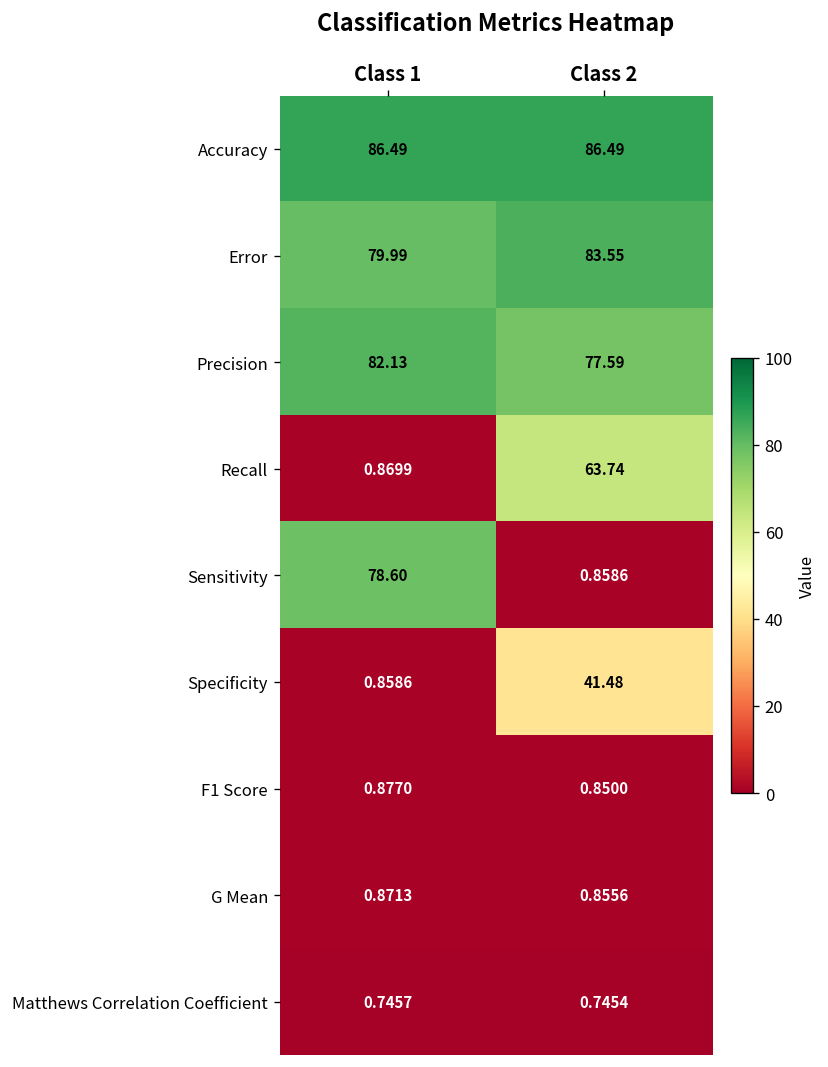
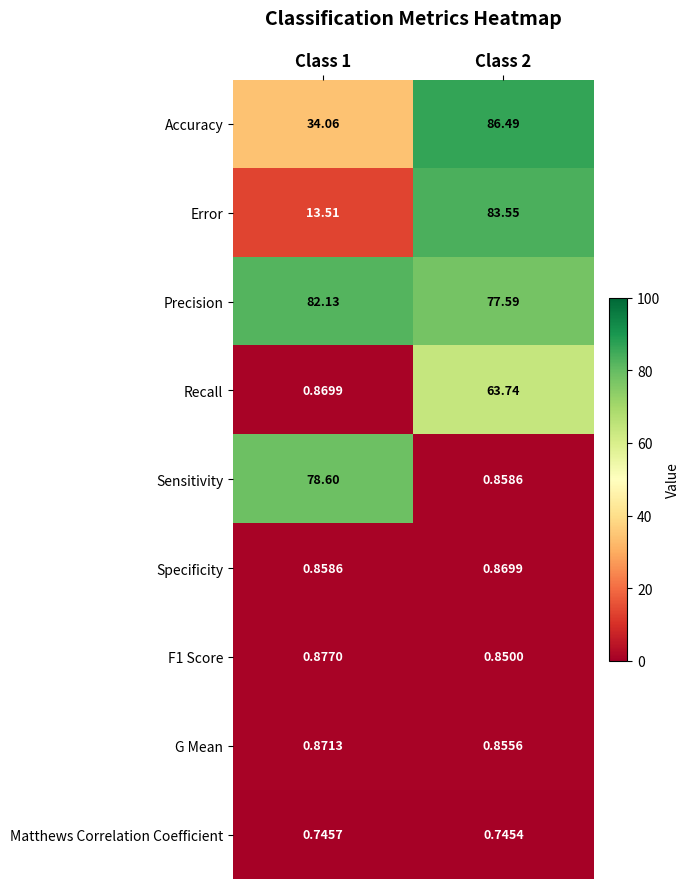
Accuracy, Class 1: 86.49 -> 34.06
Error, Class 1: 79.99 -> 13.51
Specificity, Class 2: 41.48 -> 0.8699
